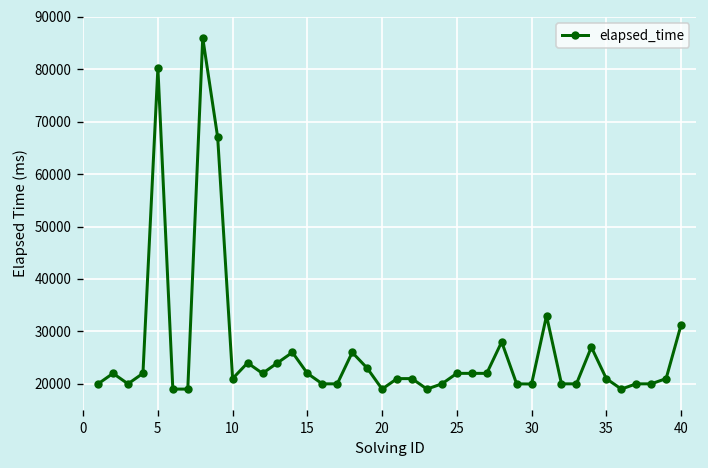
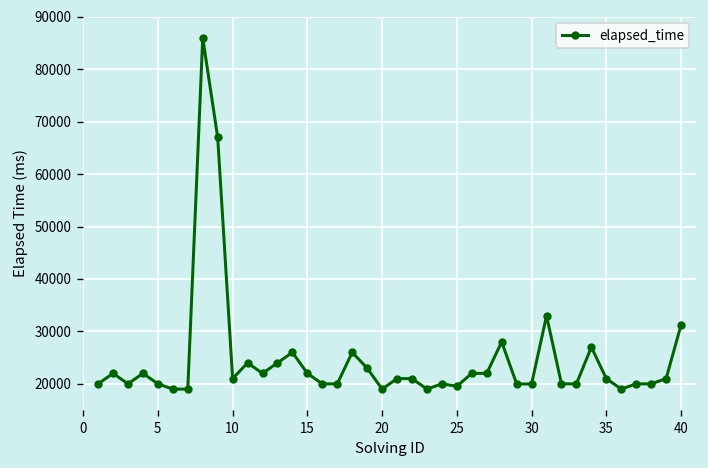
5: 80000 -> 20000
25: 22000 -> 20000
